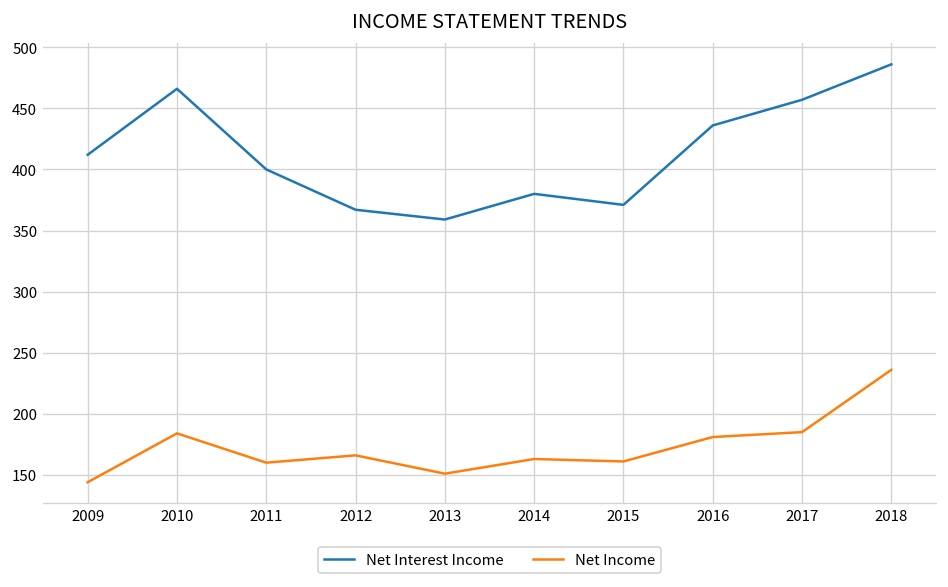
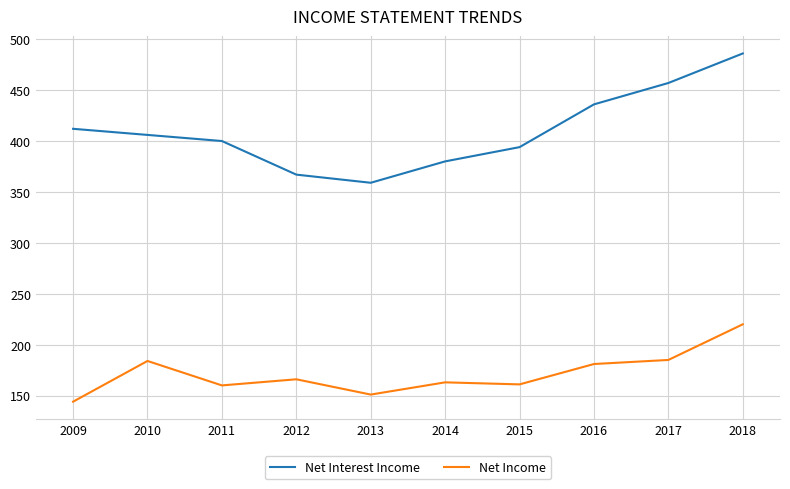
Net Interest Income, 2010: 466 -> 406
Net Interest Income, 2015: 371 -> 394
Net Income, 2018: 236 -> 220
